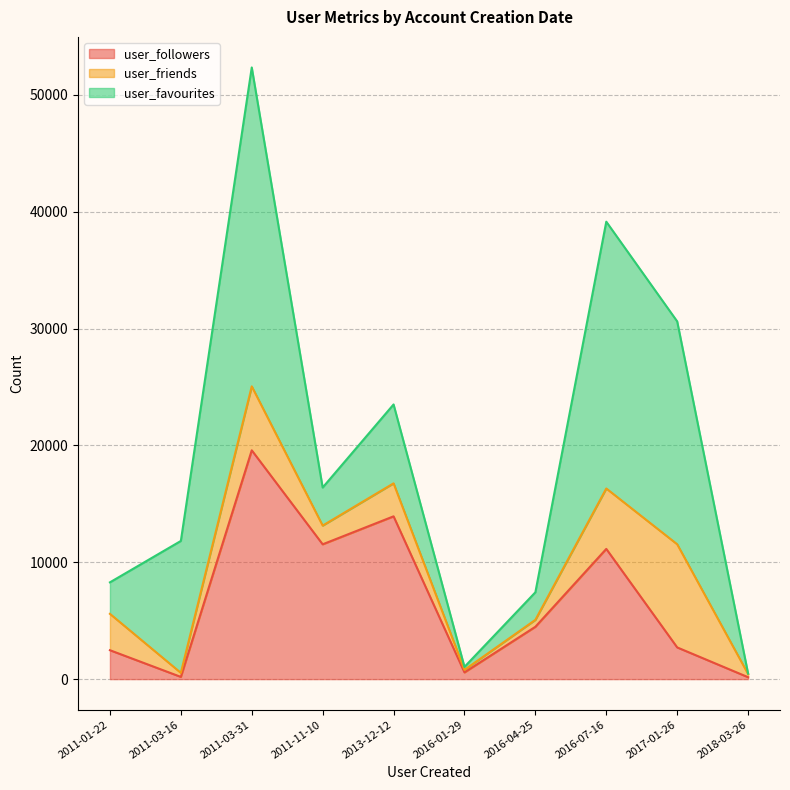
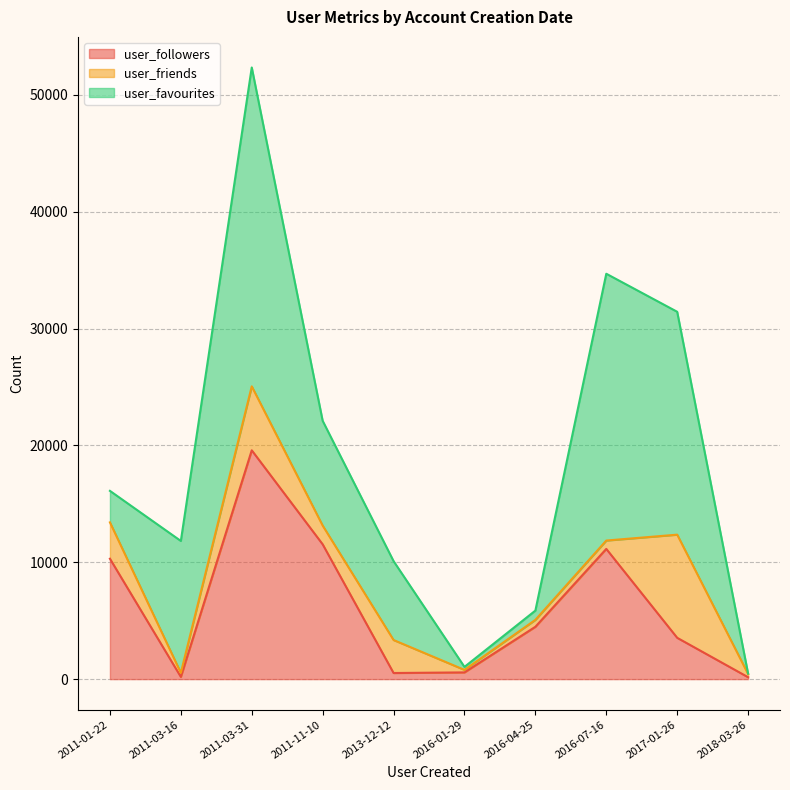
user_followers, 2011-01-22: 2500 -> 10300
user_favourites, 2011-11-10: 3300 -> 9000
user_followers, 2013-12-12: 13900 -> 500
user_favourites, 2016-04-25: 2400 -> 800
user_friends, 2016-07-16: 5200 -> 700
user_followers, 2017-01-26: 2700 -> 3500
